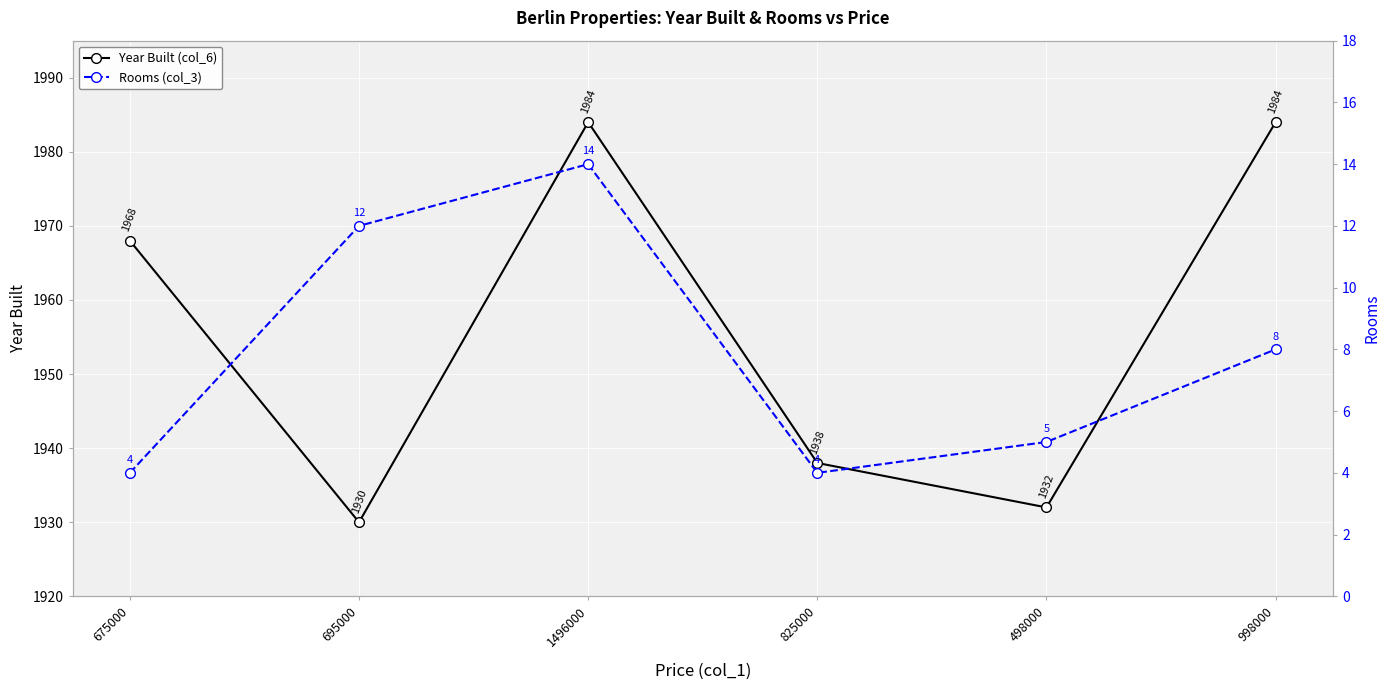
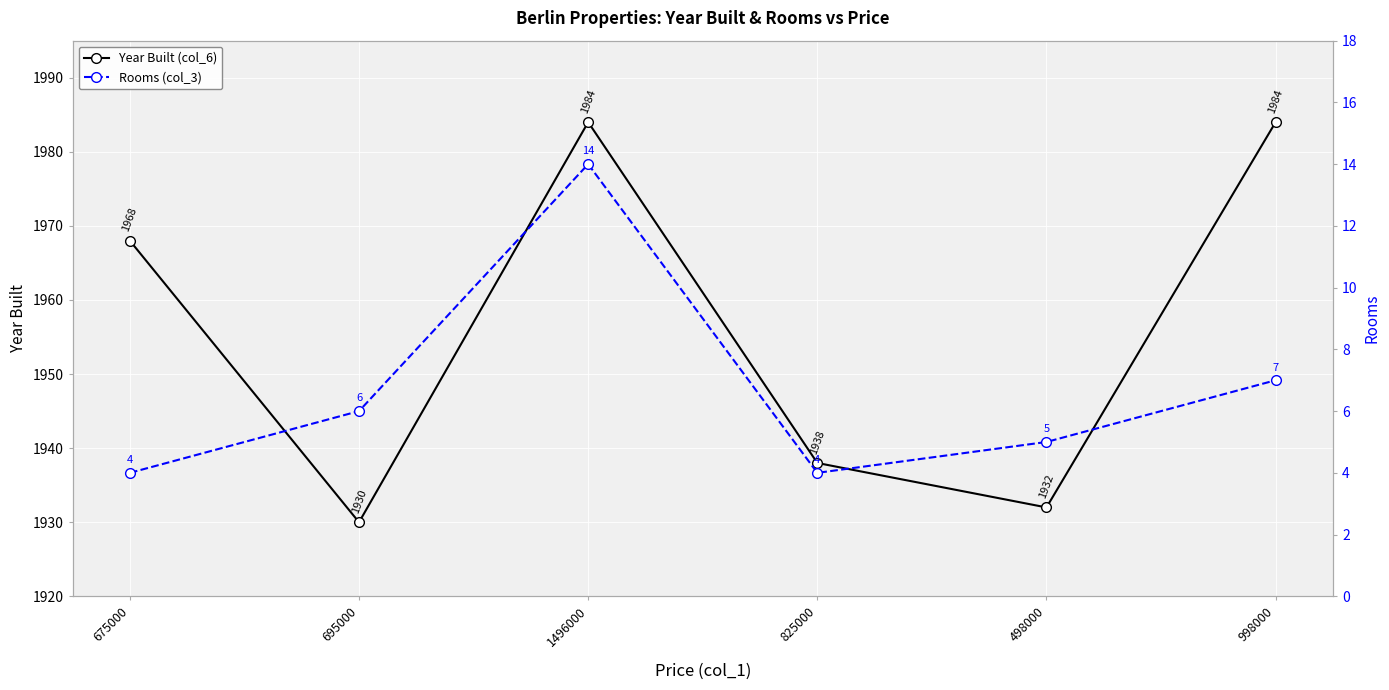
Rooms (col_3), 695000: 12 -> 6
Rooms (col_3), 998000: 8 -> 7
